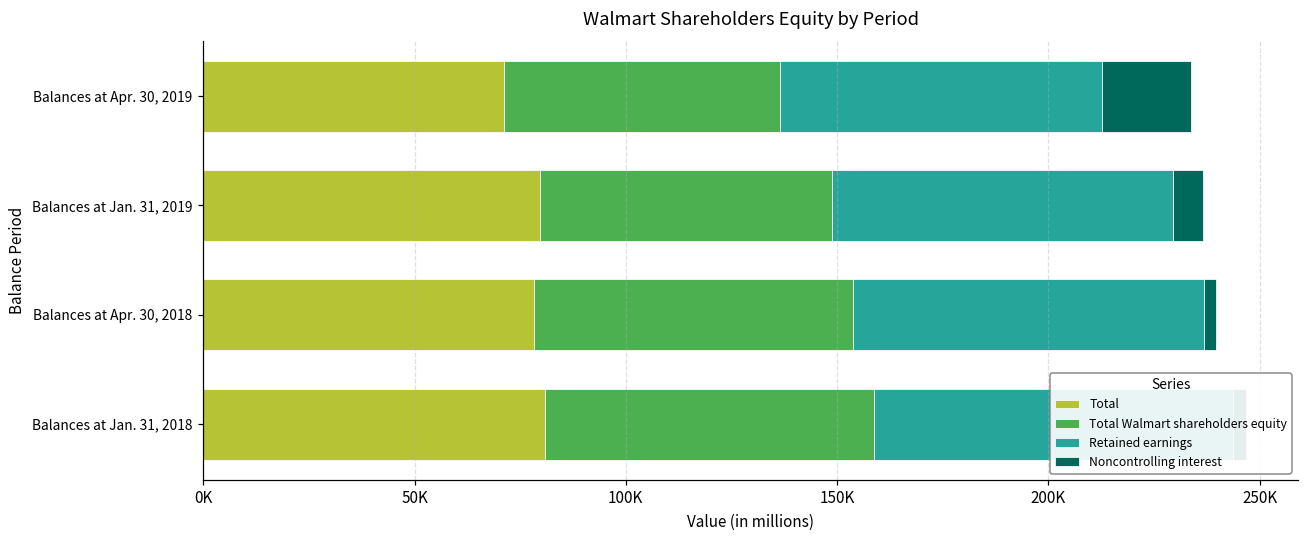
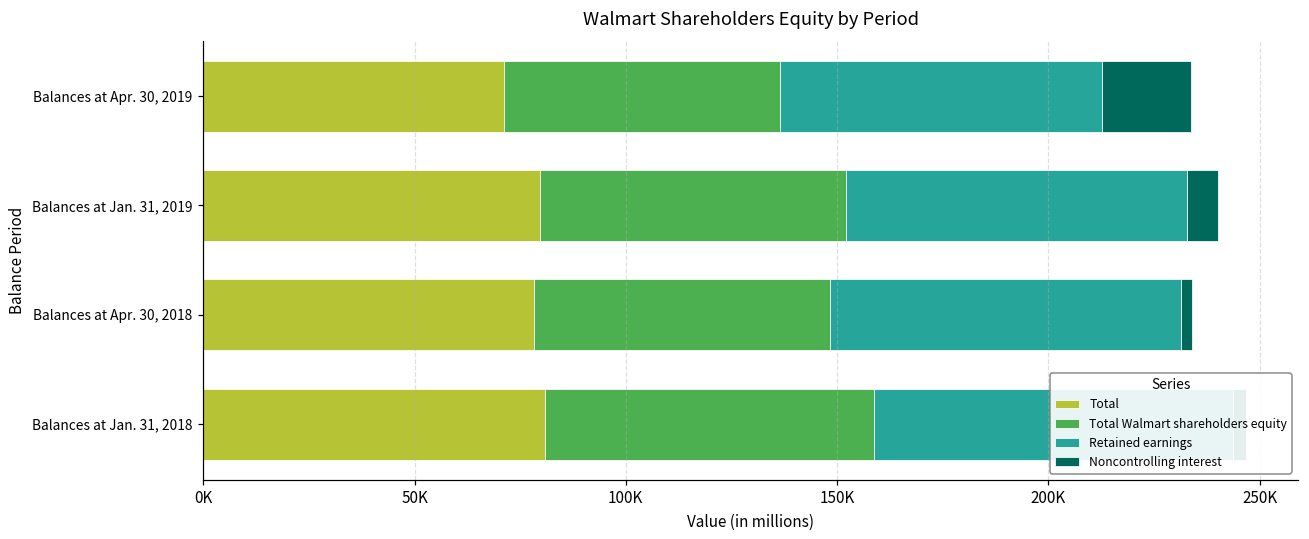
Total Walmart shareholders equity, Balances at Jan. 31, 2019: 69000 -> 72000
Total Walmart shareholders equity, Balances at Apr. 30, 2018: 76000 -> 70000
